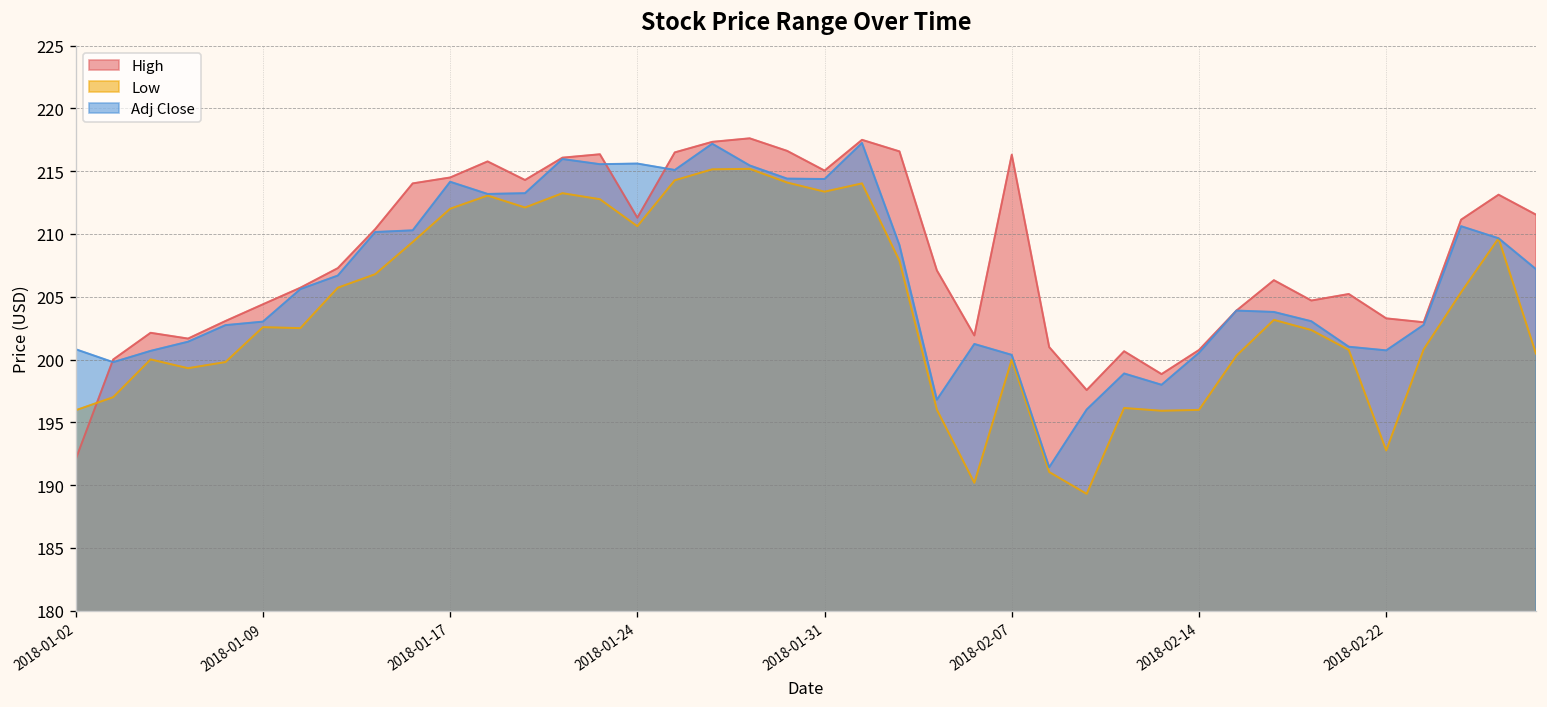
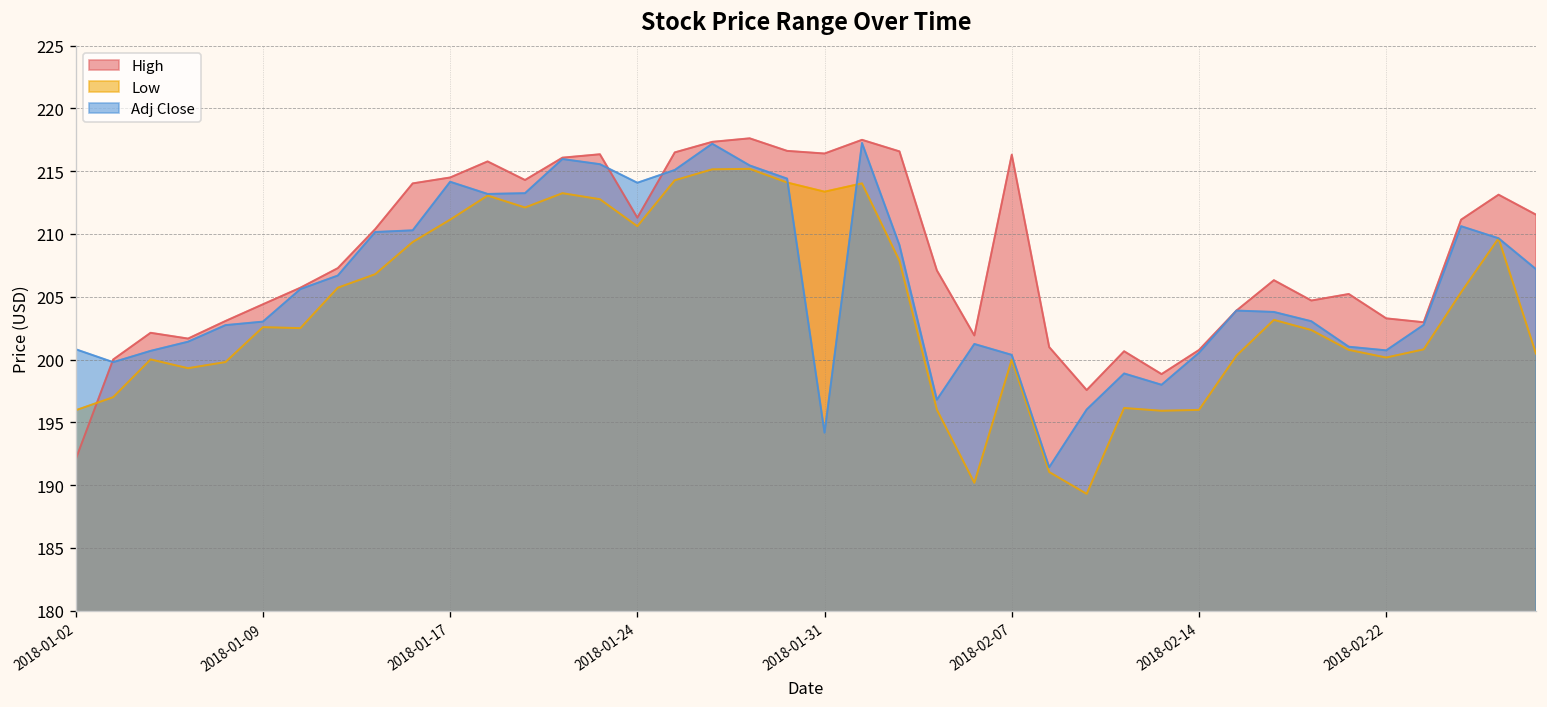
Low, 2018-01-17: 212.0 -> 211.1
Adj Close, 2018-01-24: 215.6 -> 214.1
High, 2018-01-31: 215.1 -> 216.4
Adj Close, 2018-01-31: 214.4 -> 194.2
Low, 2018-02-22: 192.8 -> 200.2
